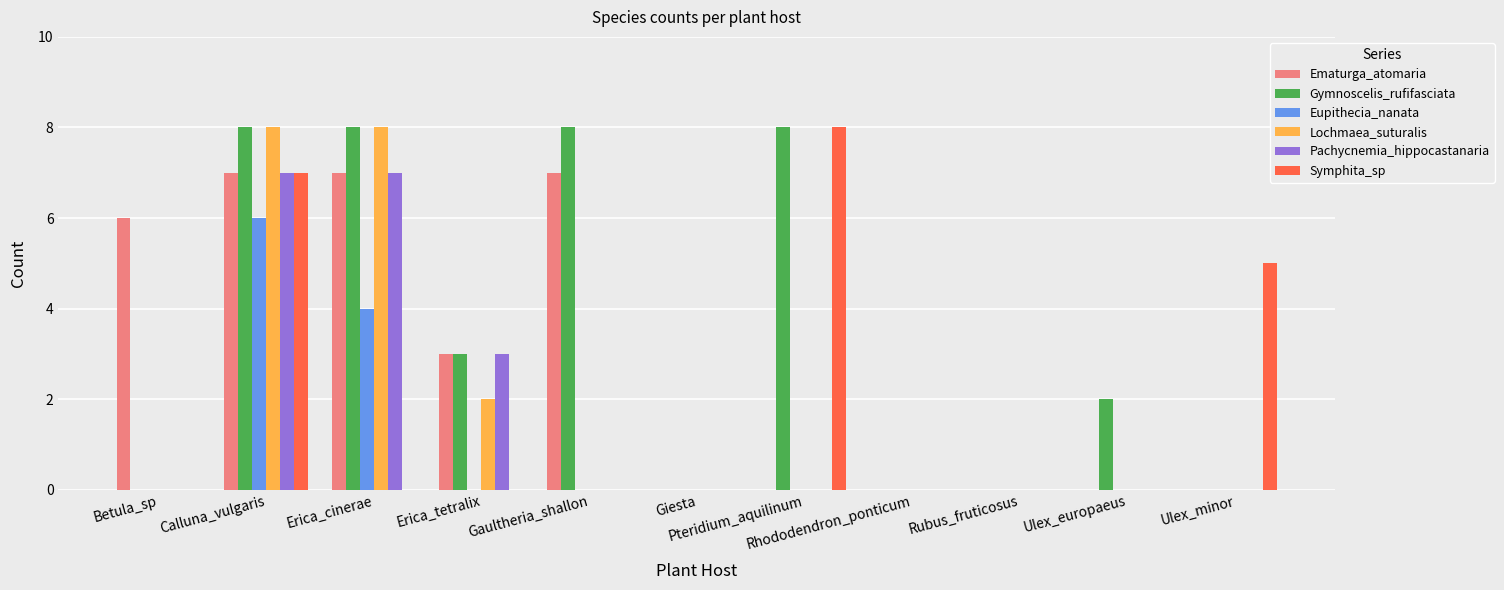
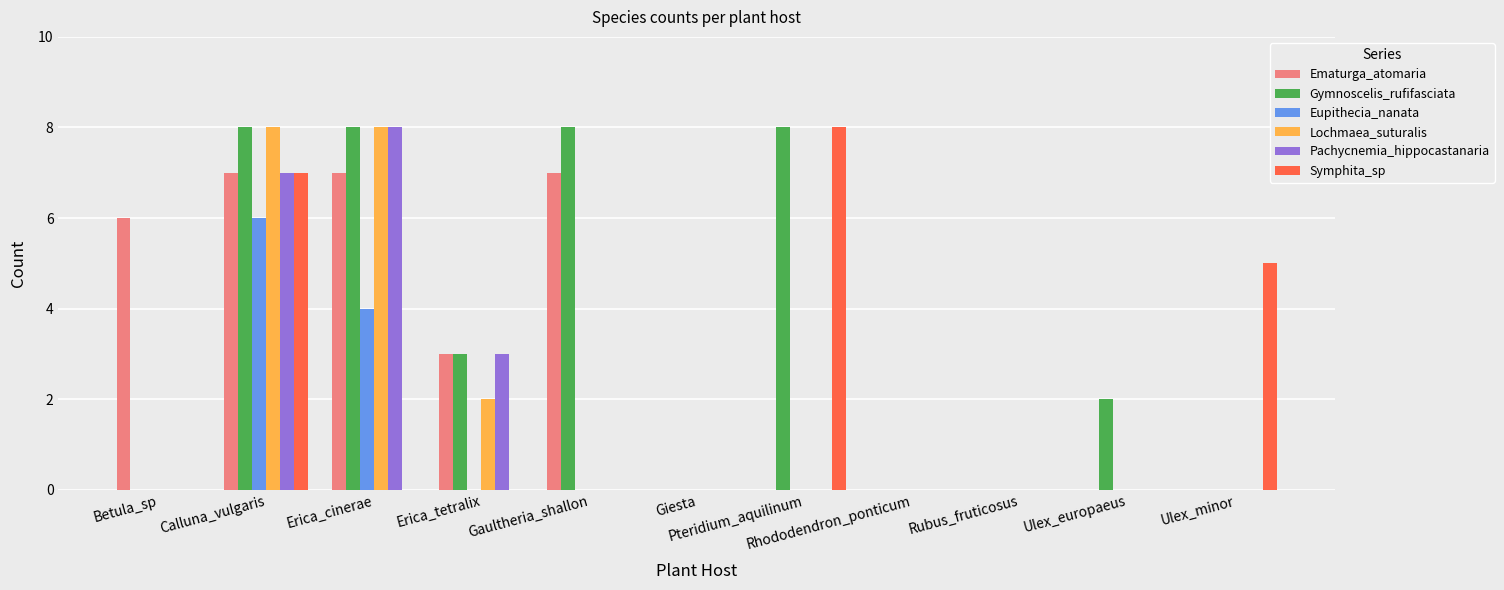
Pachycnemia_hippocastanaria, Erica_cinerae: 7 -> 8
